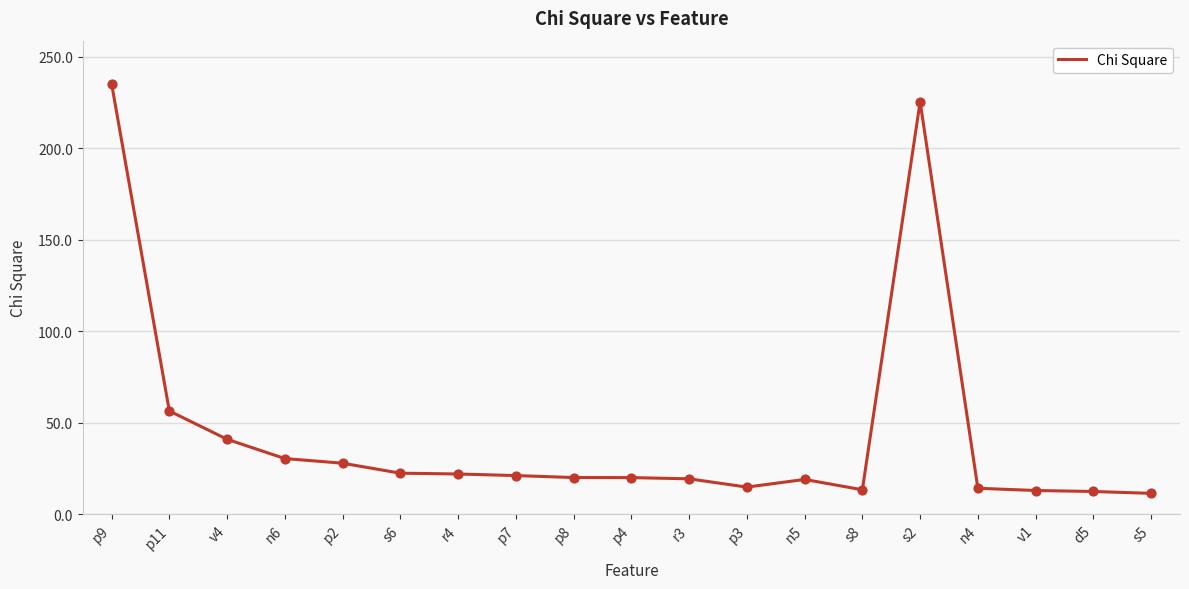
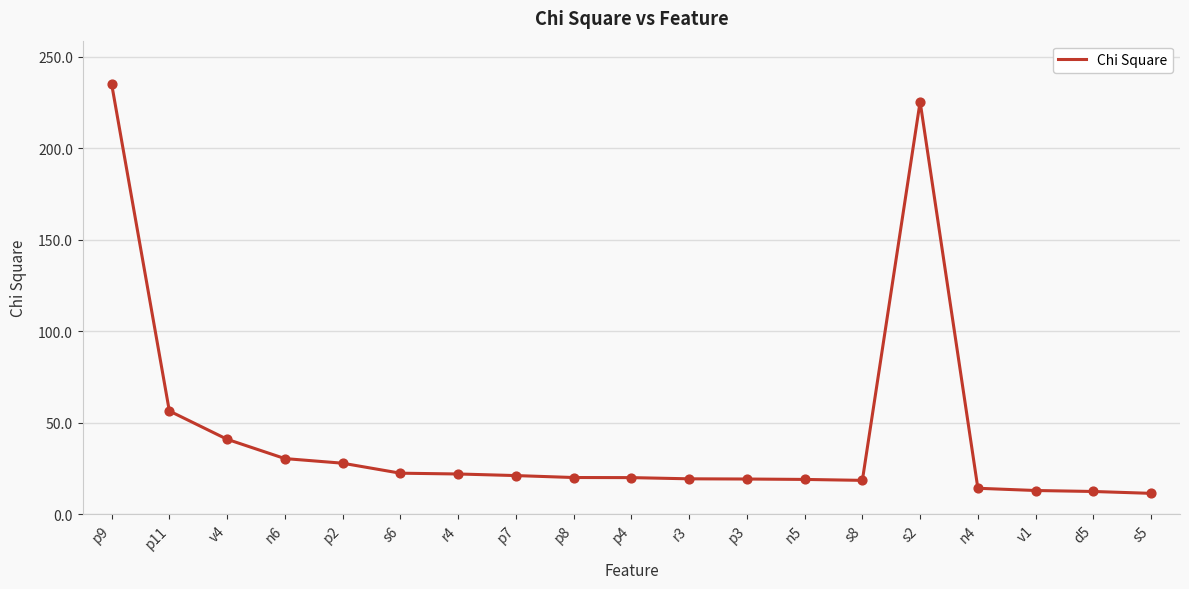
p3: 15 -> 19
s8: 13 -> 18
